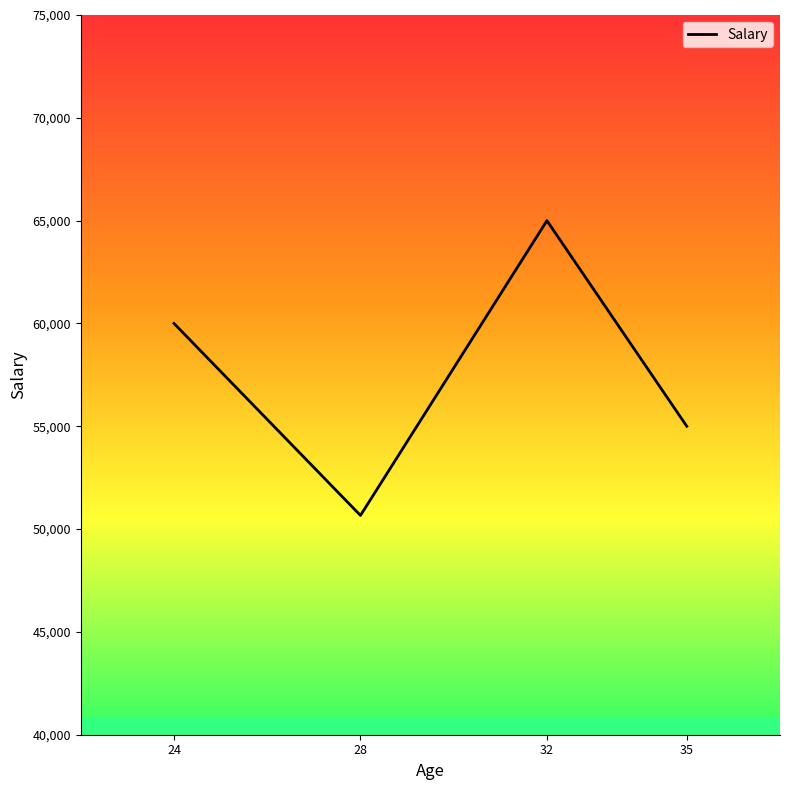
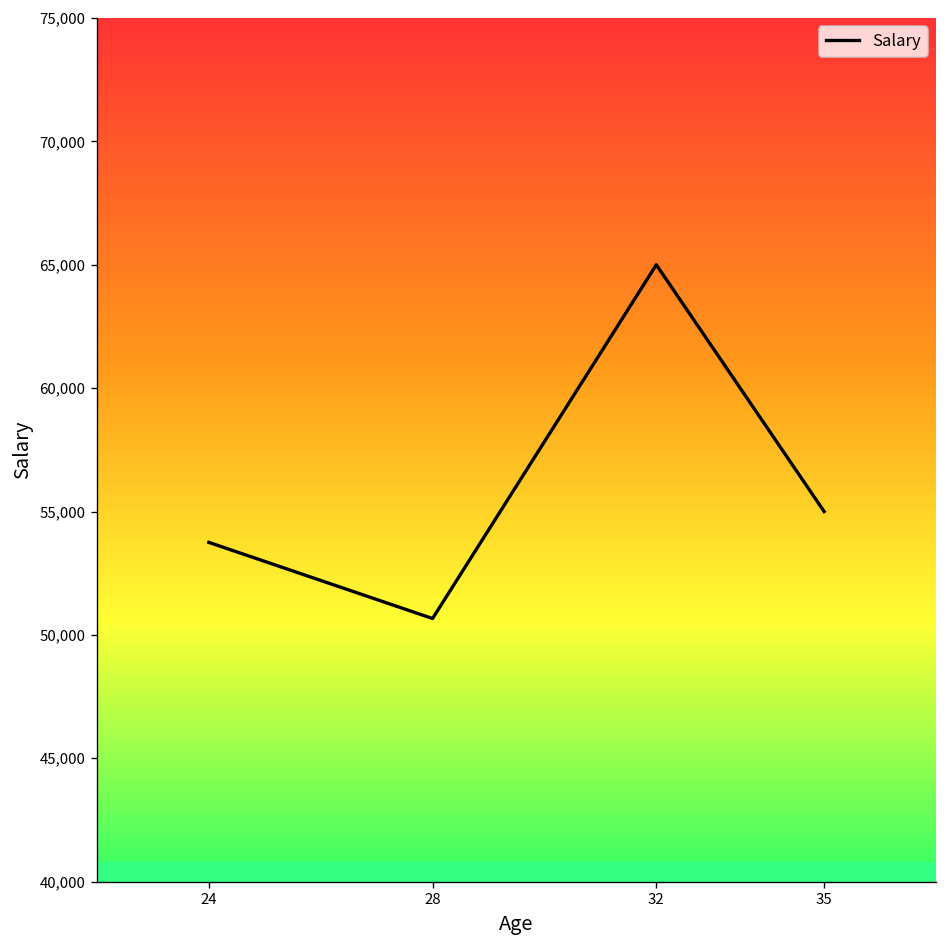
Salary, 24: 60,000 -> 53,800
